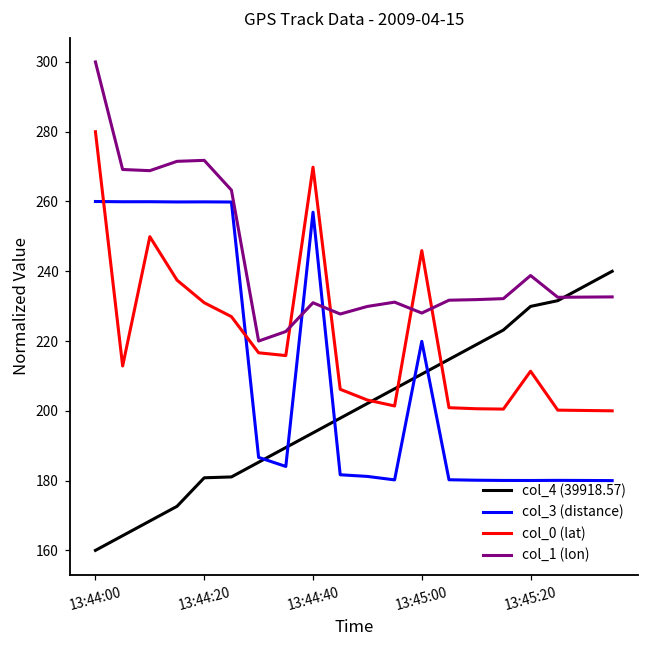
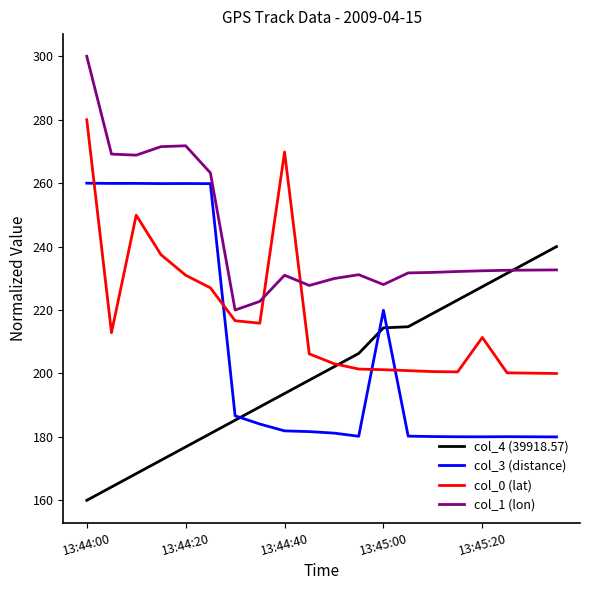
col_4 (39918.57), 13:44:20: 181 -> 177
col_3 (distance), 13:44:40: 257 -> 182
col_4 (39918.57), 13:45:00: 211 -> 214
col_0 (lat), 13:45:00: 246 -> 201
col_4 (39918.57), 13:45:20: 230 -> 227
col_1 (lon), 13:45:20: 239 -> 232
